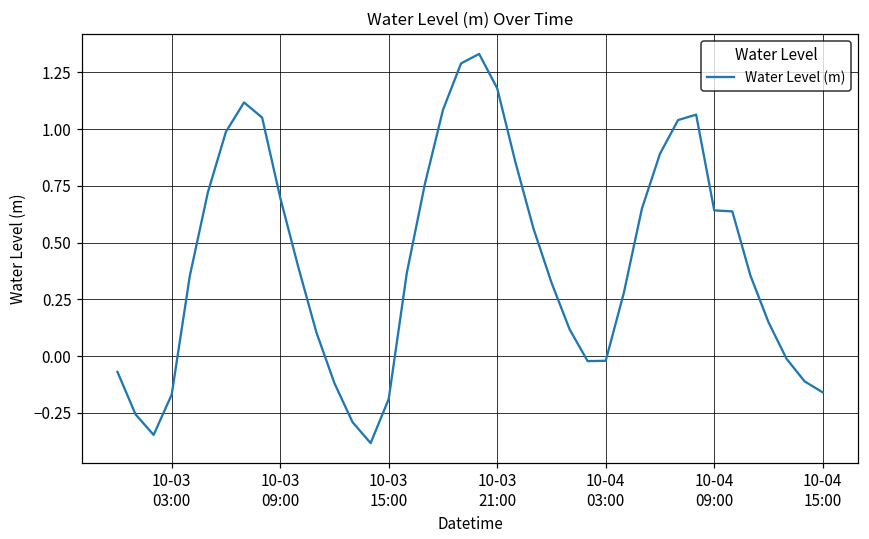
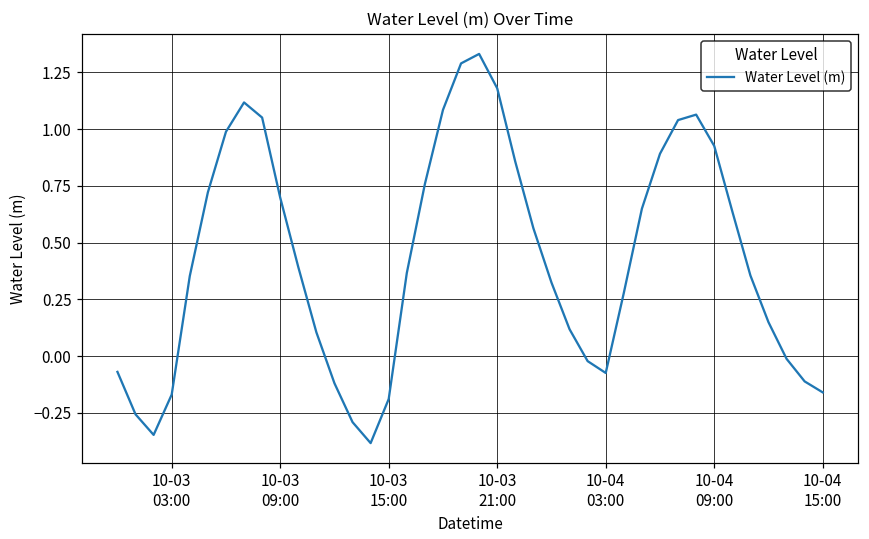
10-04 03:00: -0.02 -> -0.07
10-04 09:00: 0.64 -> 0.93
